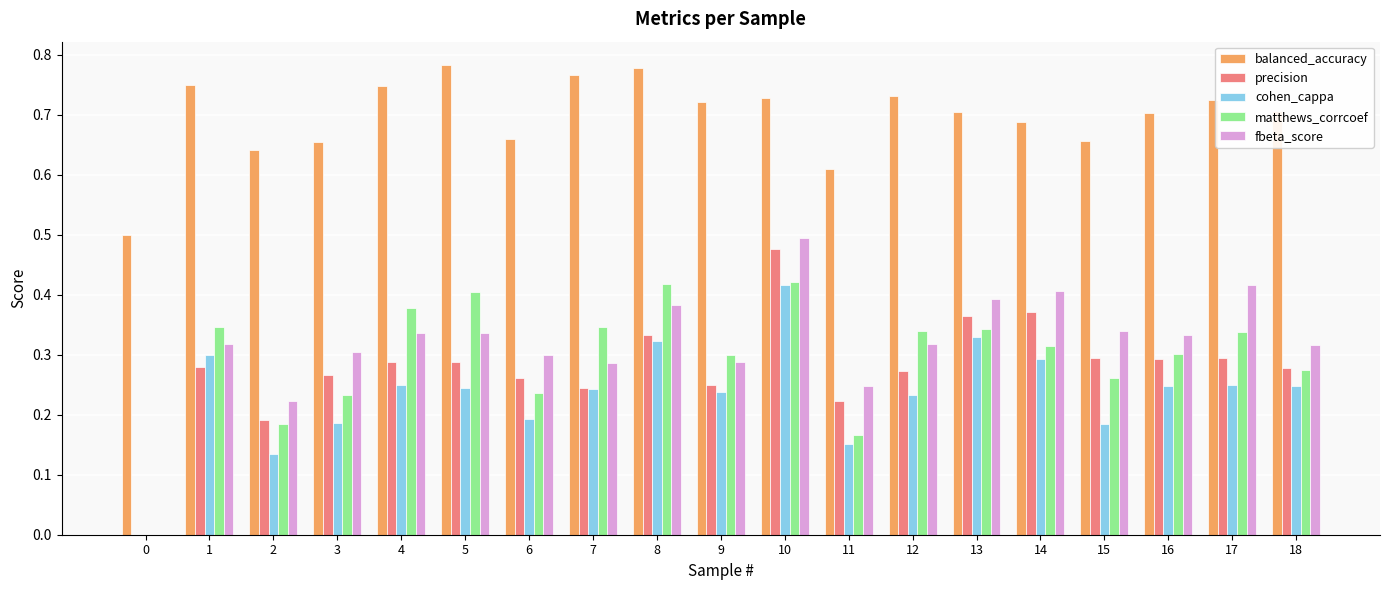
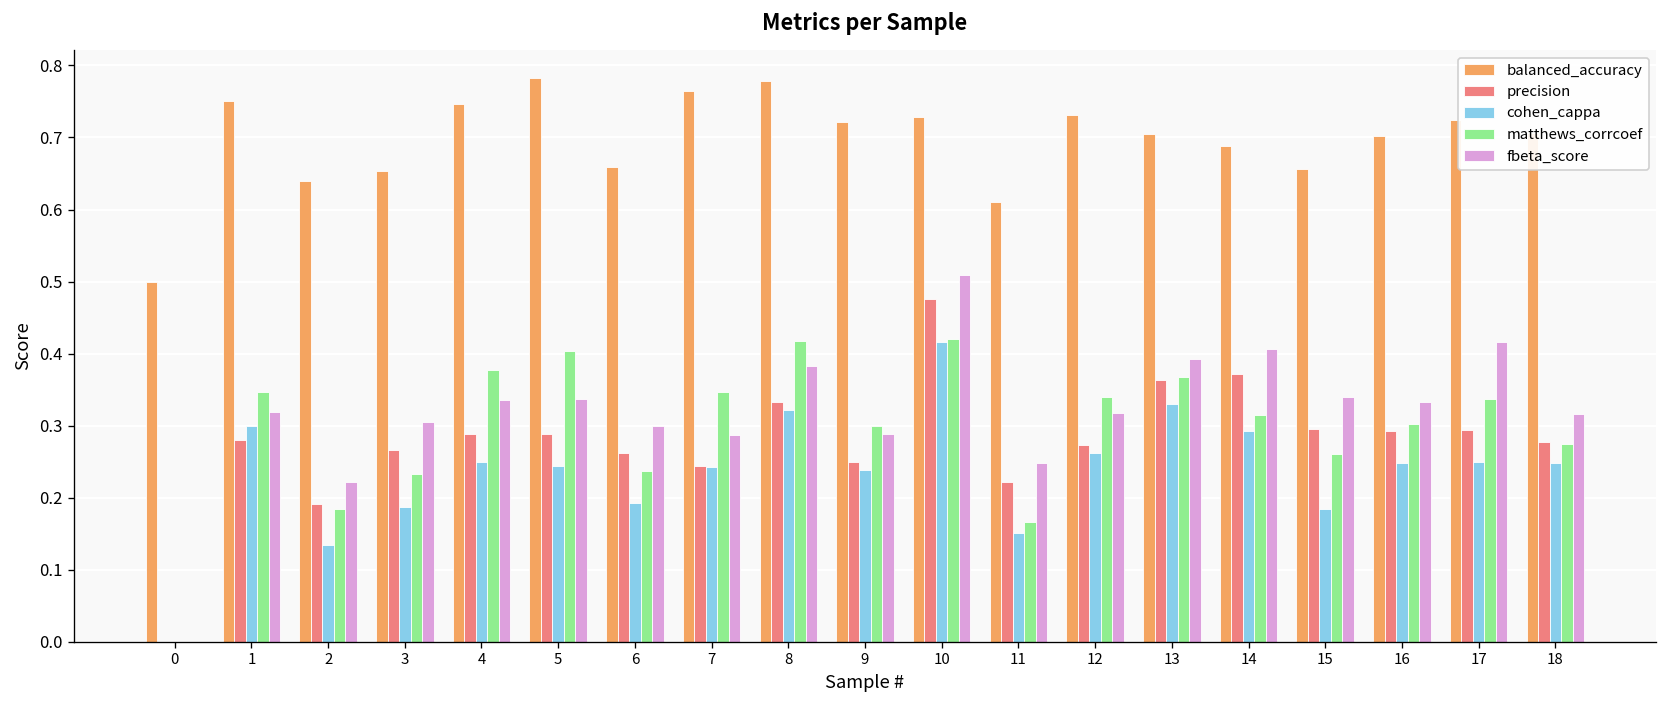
fbeta_score, 10: 0.50 -> 0.51
cohen_cappa, 12: 0.23 -> 0.26
matthews_corrcoef, 13: 0.34 -> 0.37
